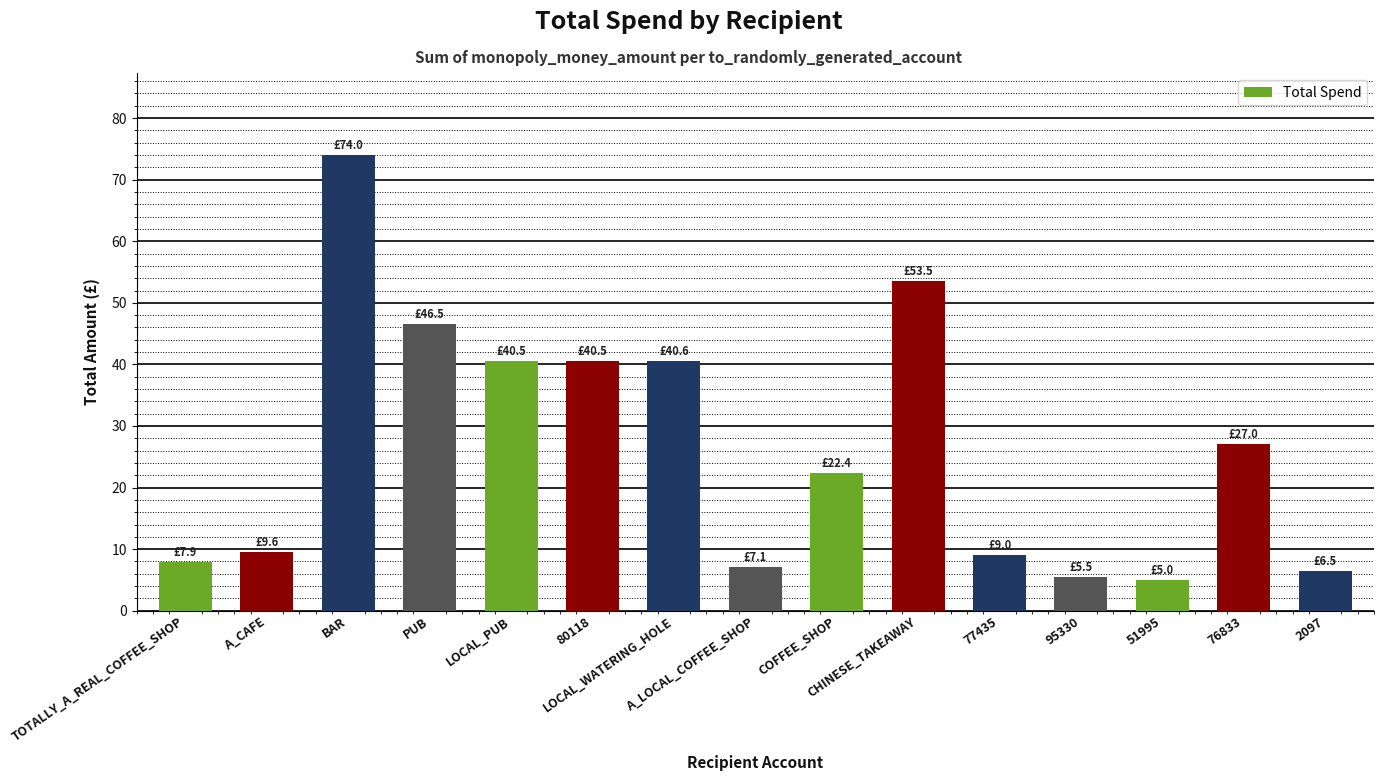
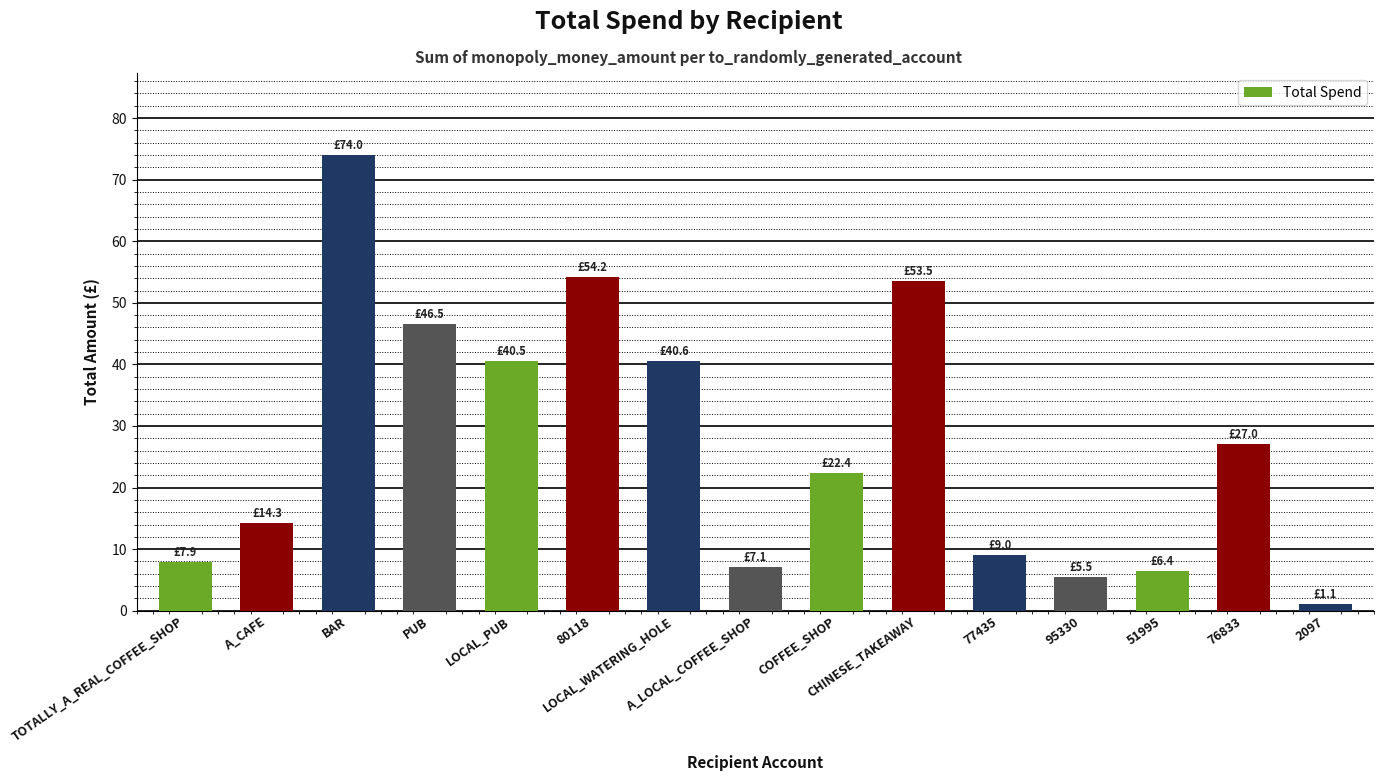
A_CAFE: £9.6 -> £14.3
80118: £40.5 -> £54.2
51995: £5.0 -> £6.4
2097: £6.5 -> £1.1
